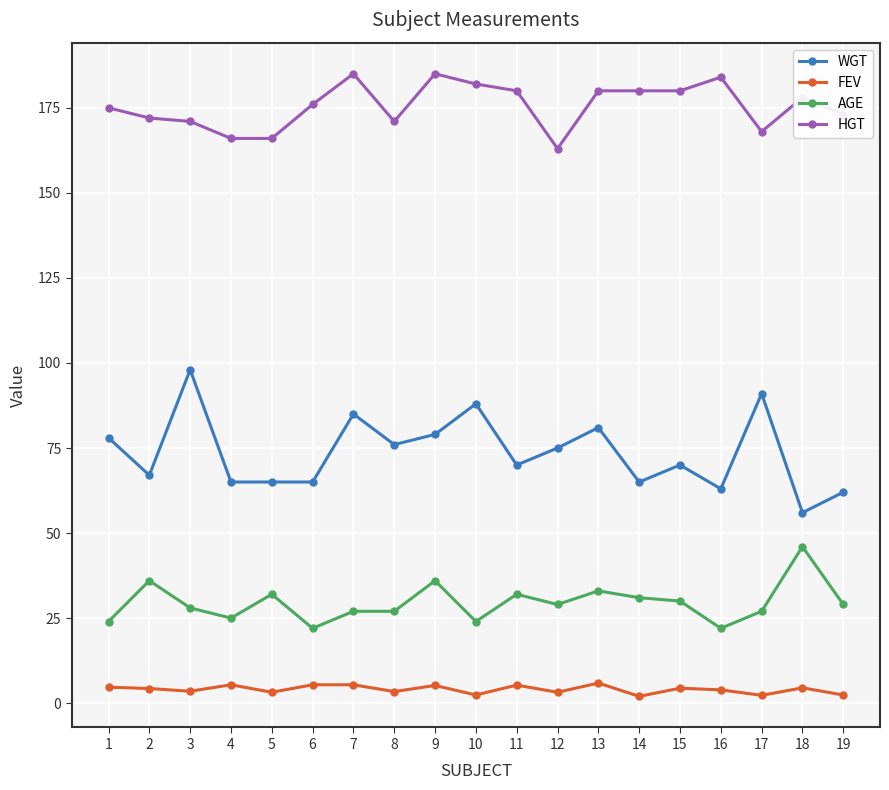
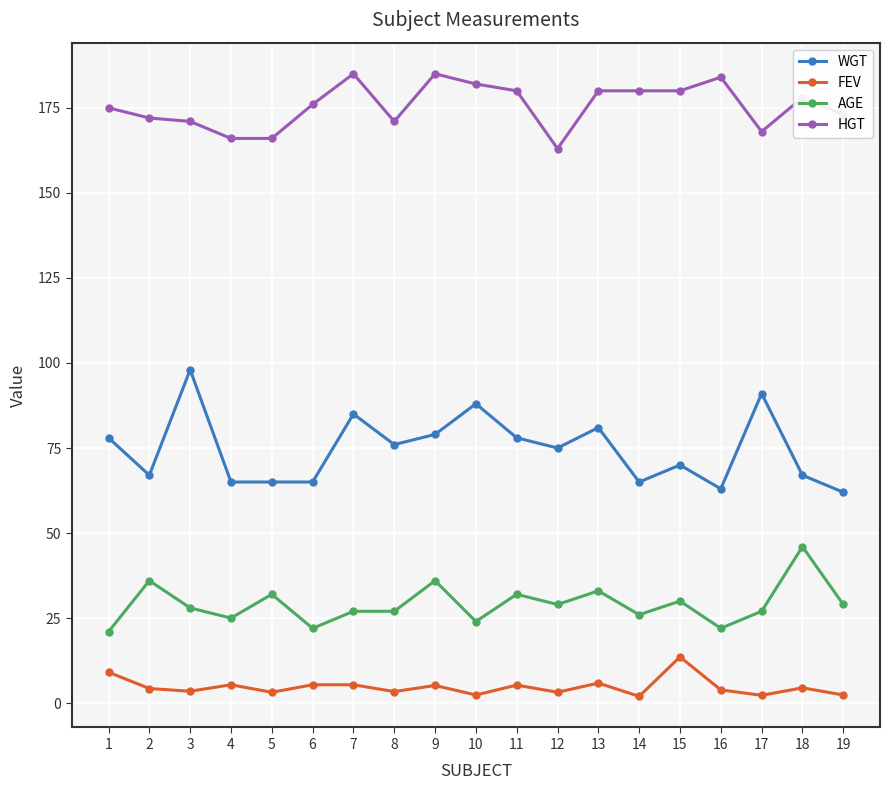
FEV, 1: 5 -> 9
AGE, 1: 24 -> 21
WGT, 11: 70 -> 78
AGE, 14: 31 -> 26
FEV, 15: 4 -> 14
WGT, 18: 56 -> 67
